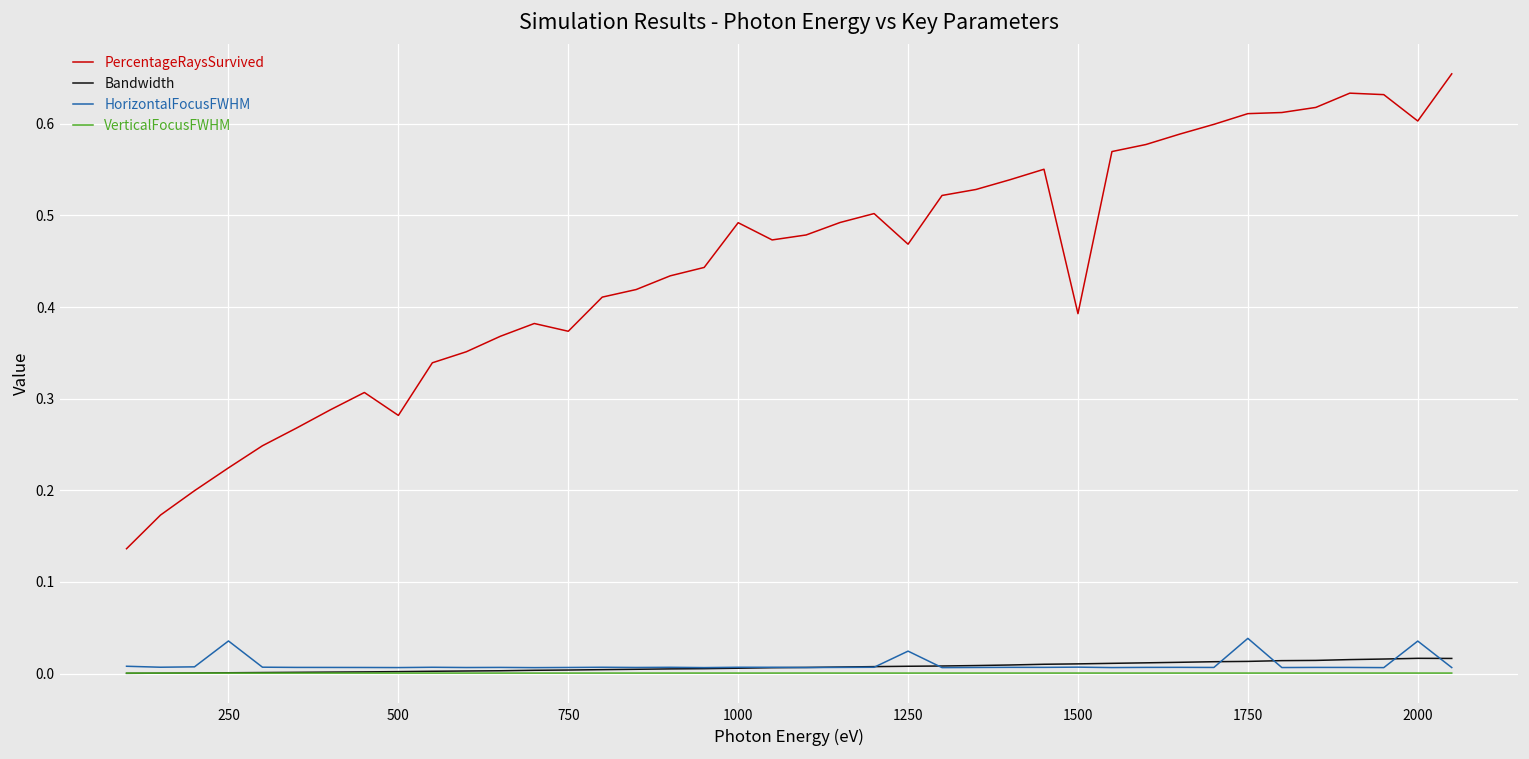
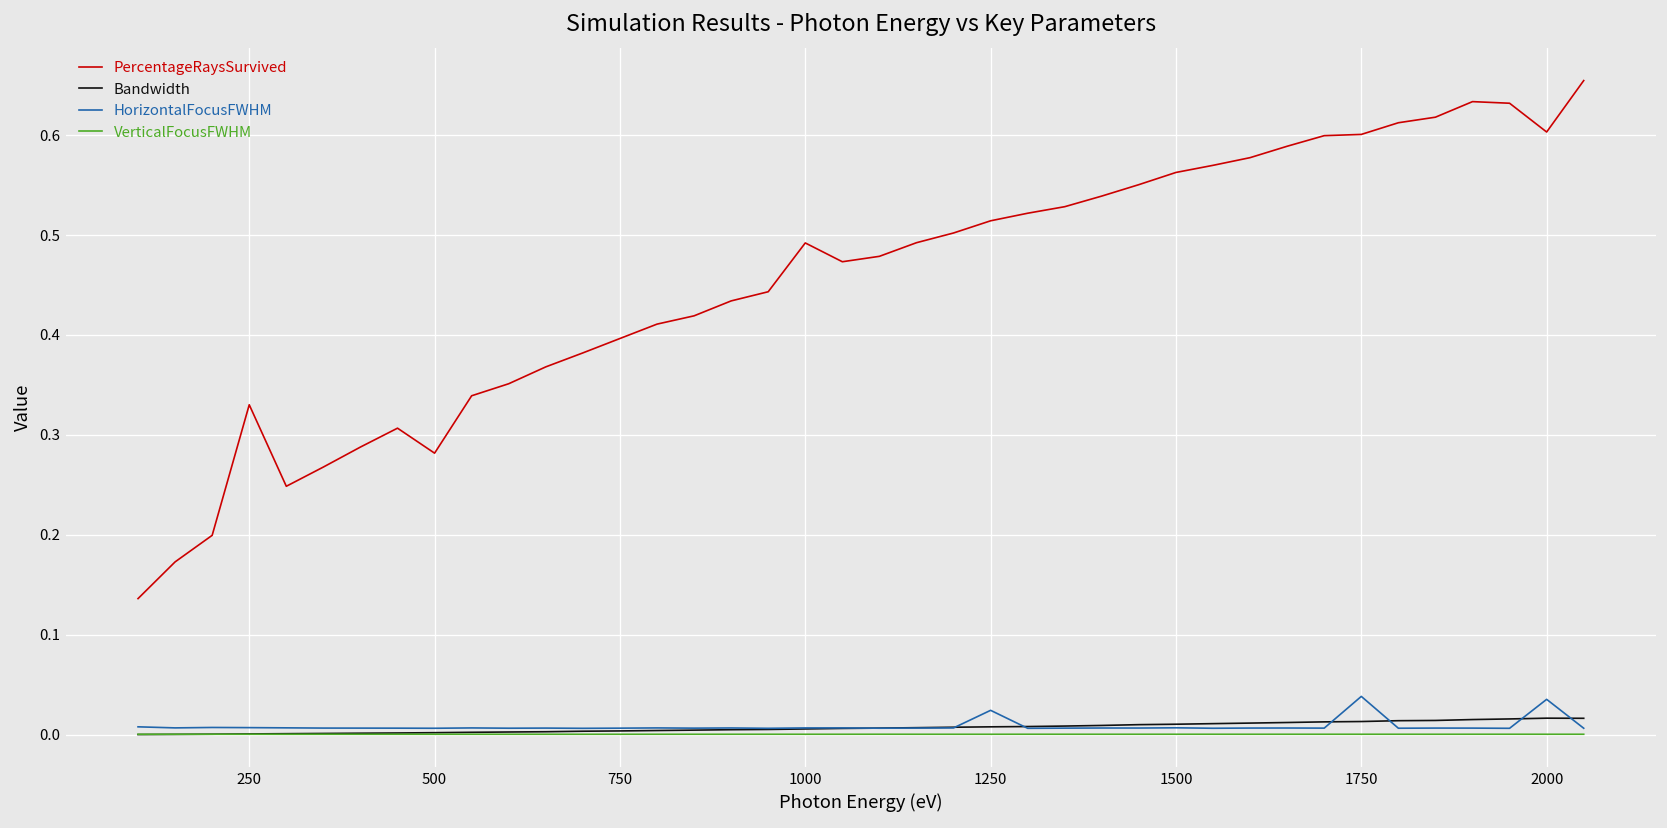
PercentageRaysSurvived, 250: 0.22 -> 0.33
HorizontalFocusFWHM, 250: 0.04 -> 0.01
PercentageRaysSurvived, 750: 0.37 -> 0.40
PercentageRaysSurvived, 1250: 0.47 -> 0.51
PercentageRaysSurvived, 1500: 0.39 -> 0.56
PercentageRaysSurvived, 1750: 0.61 -> 0.60
